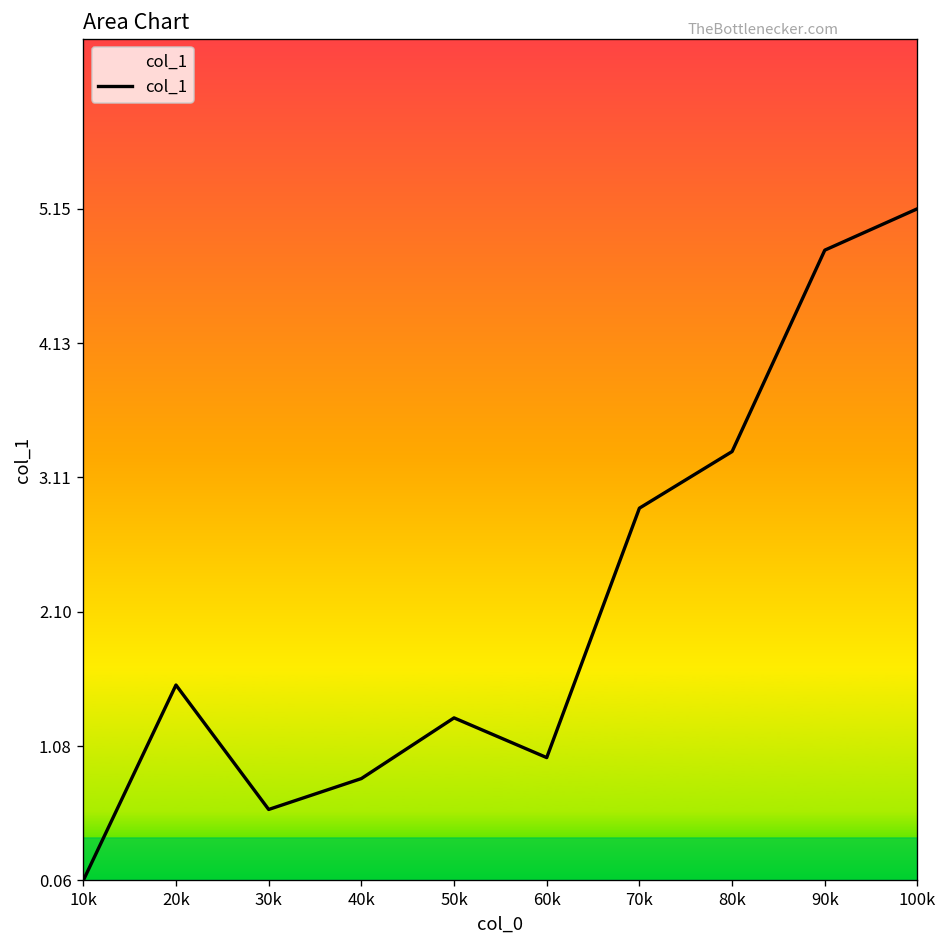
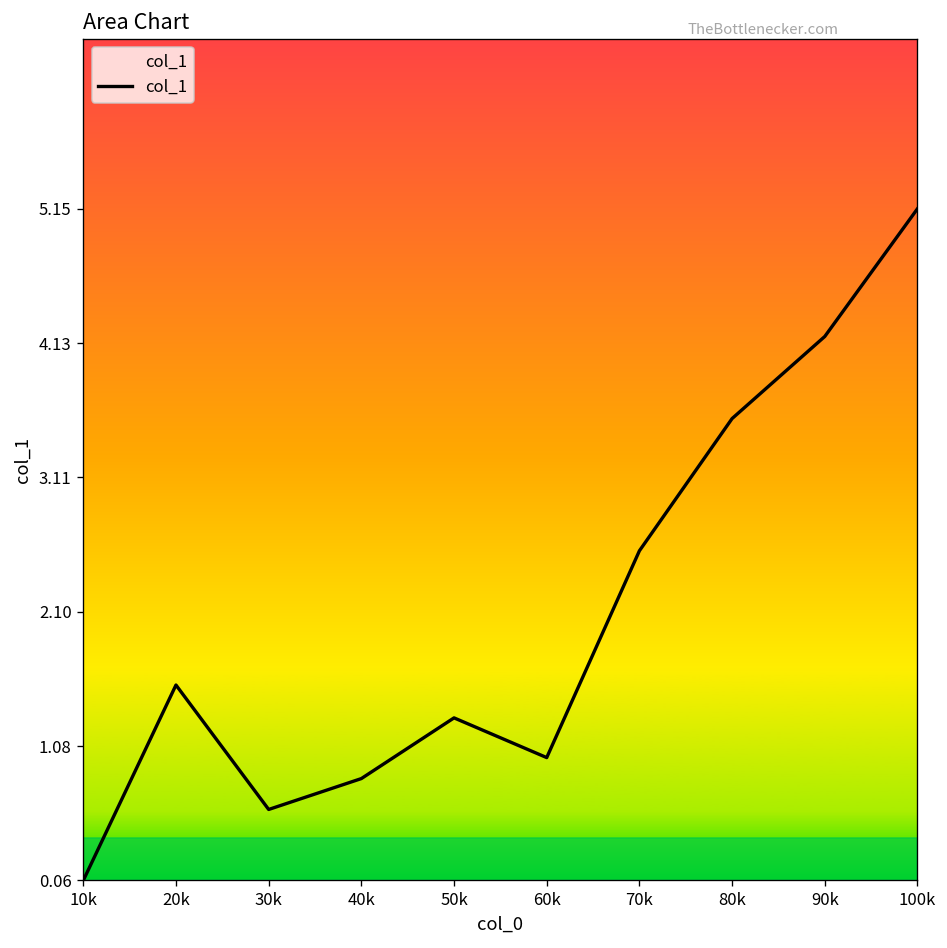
70k: 2.88 -> 2.56
80k: 3.31 -> 3.56
90k: 4.84 -> 4.18
